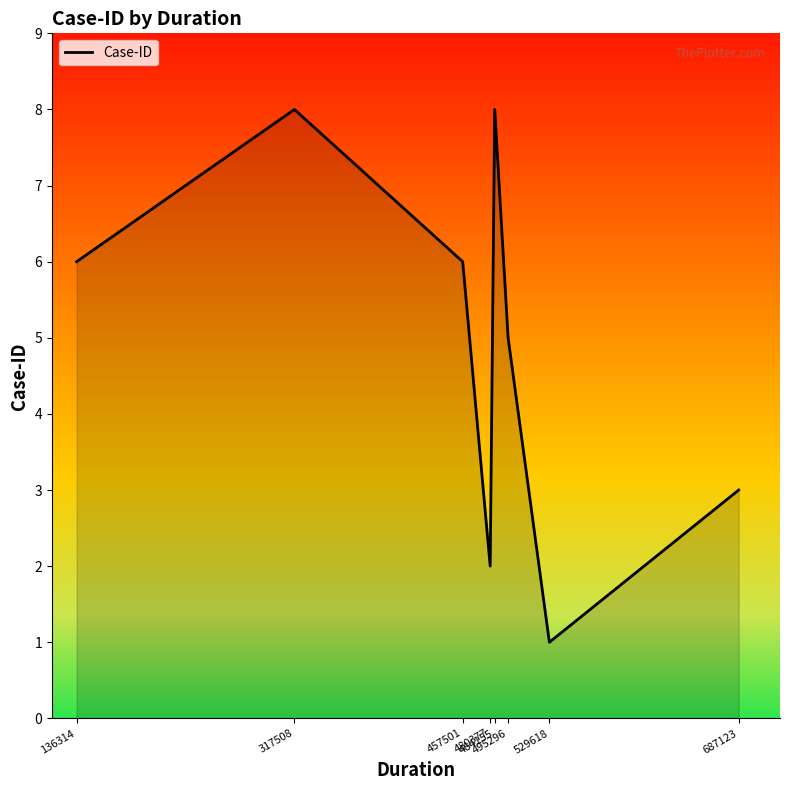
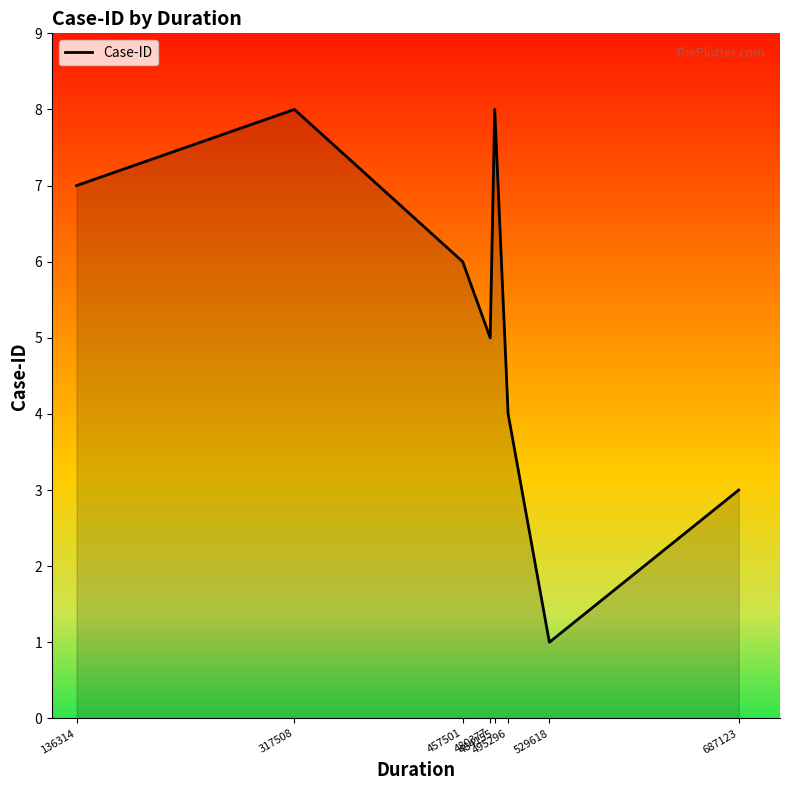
136314: 6 -> 7
480377: 2 -> 5
495296: 5 -> 4
